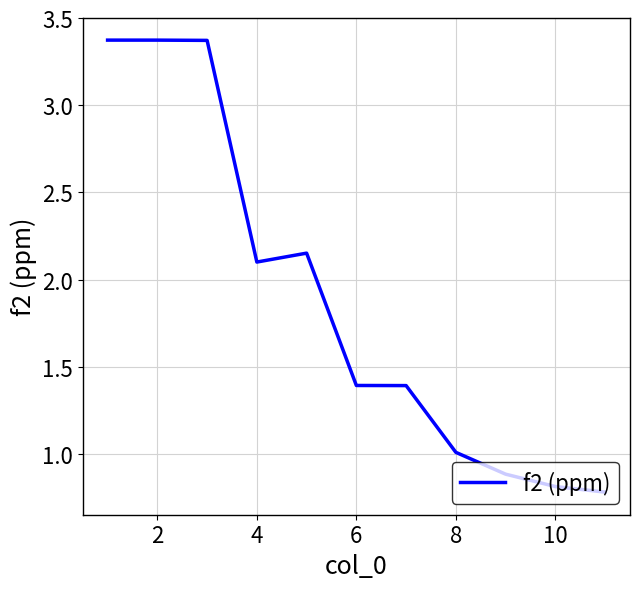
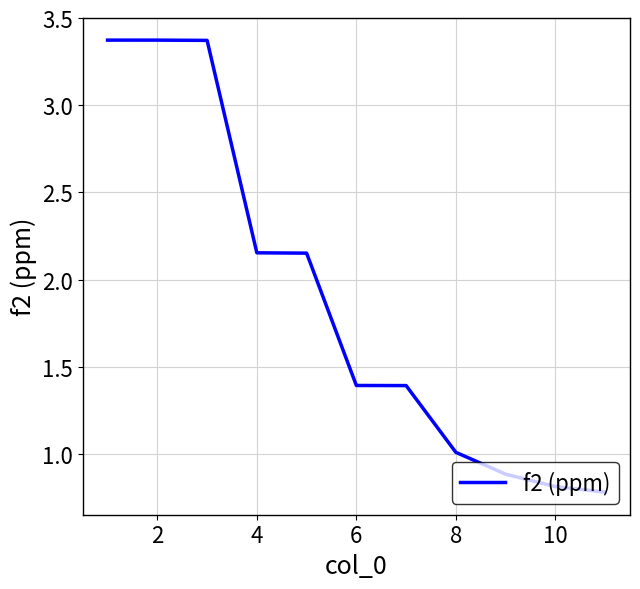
4: 2.10 -> 2.15
